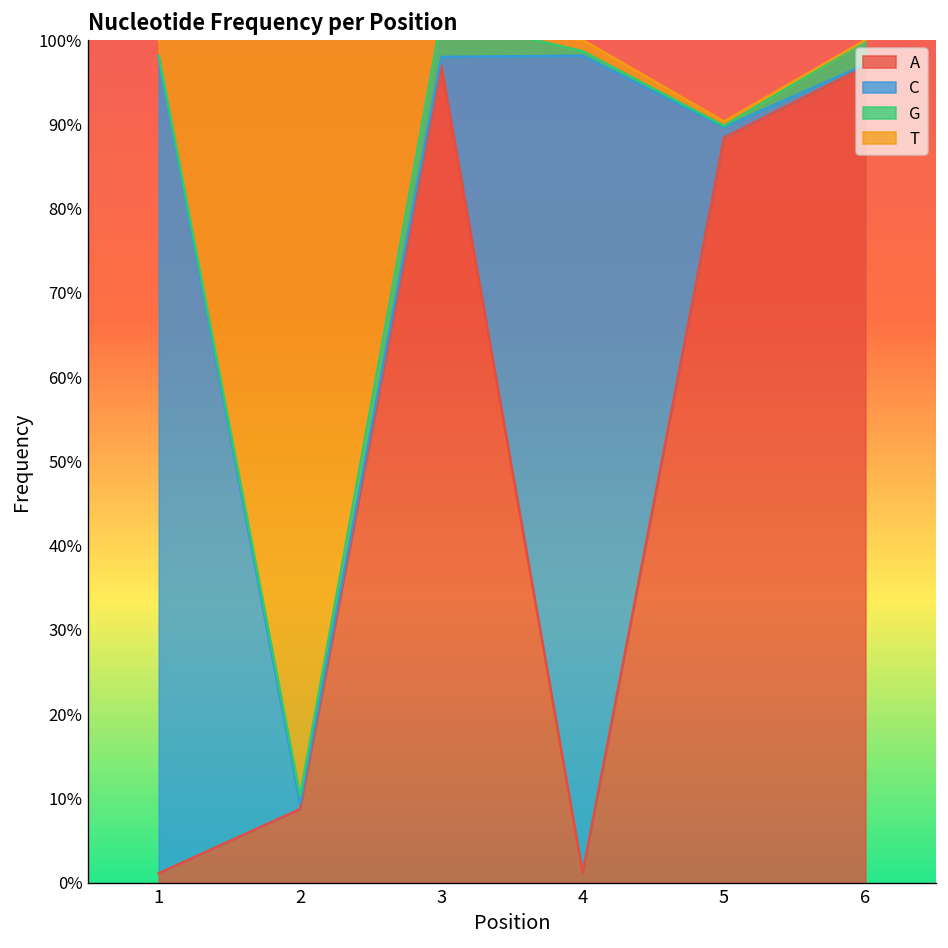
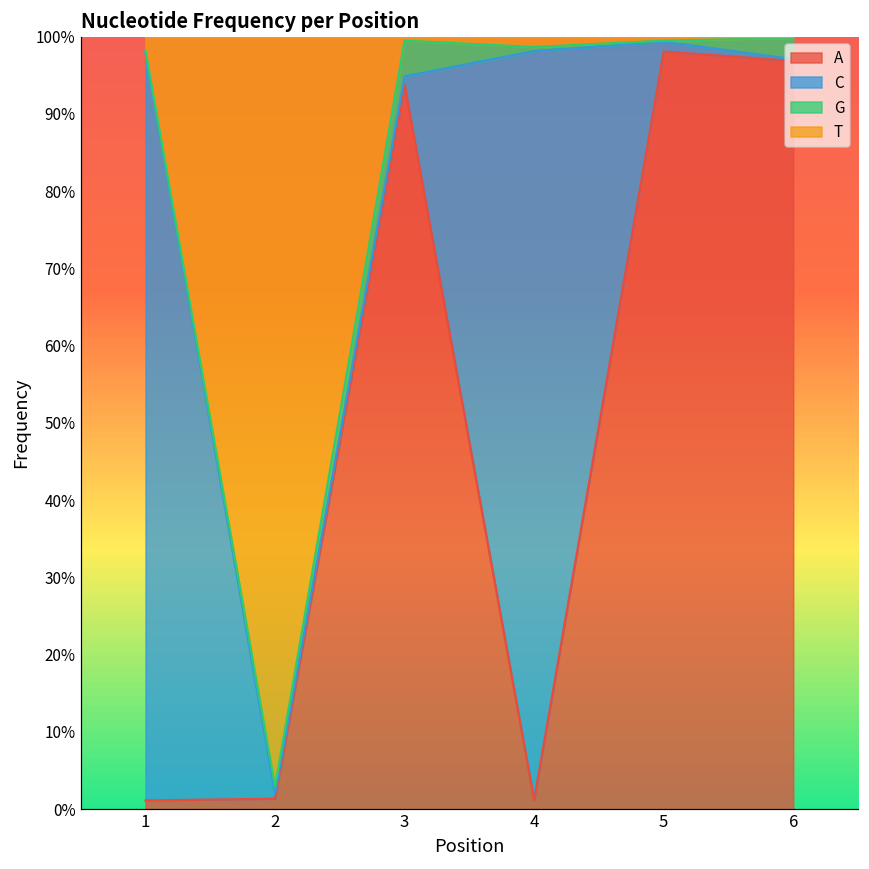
A, 2: 9% -> 1%
A, 3: 97% -> 94%
A, 5: 88% -> 98%
